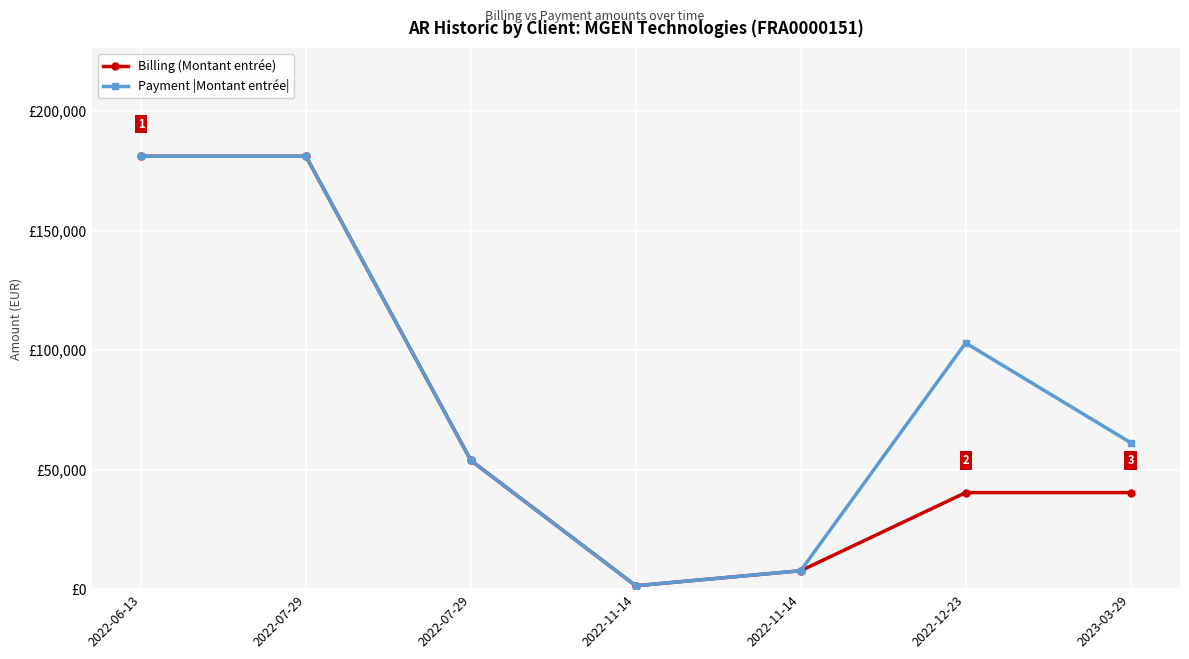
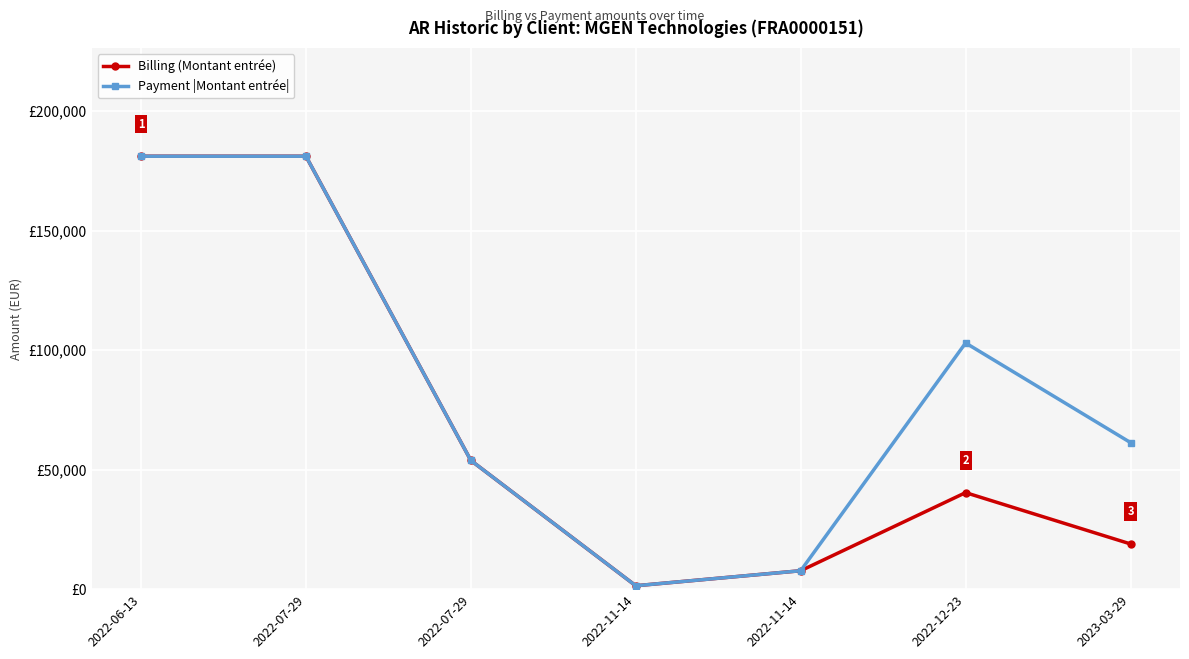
Billing (Montant entrée), 2023-03-29: £40,000 -> £19,000
